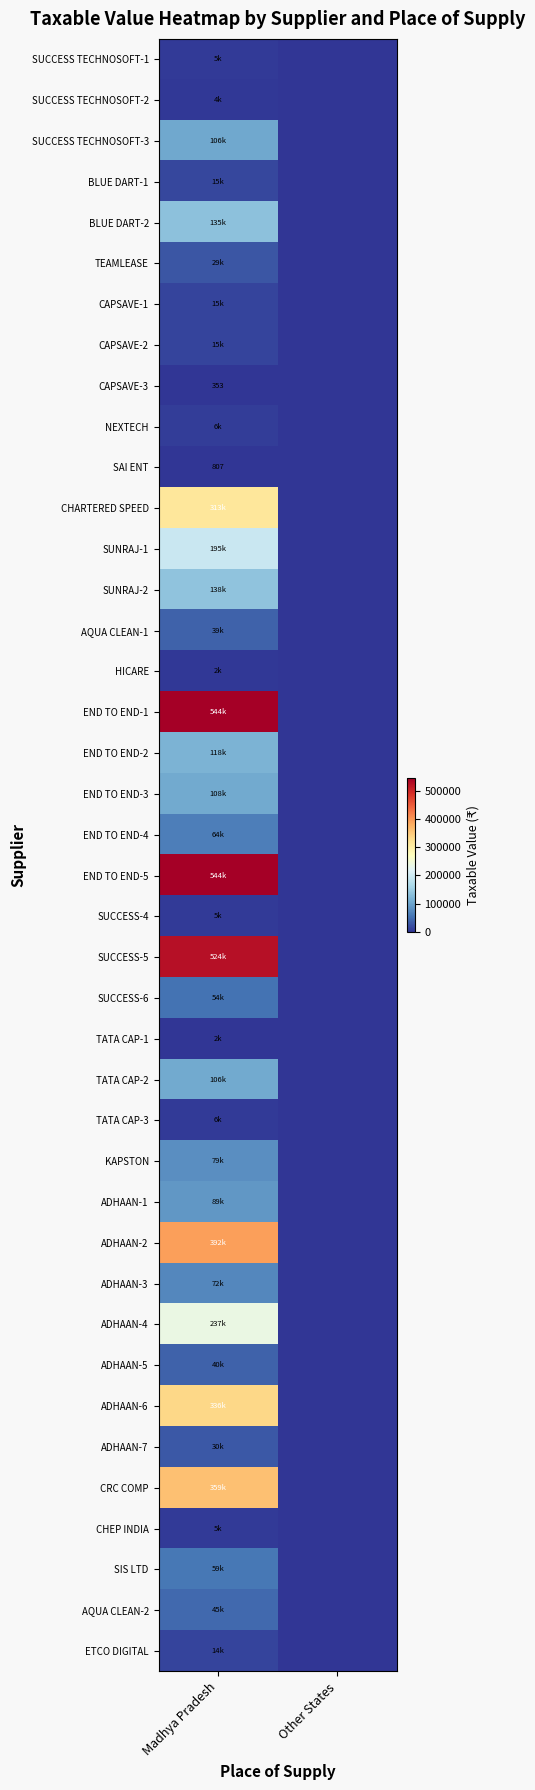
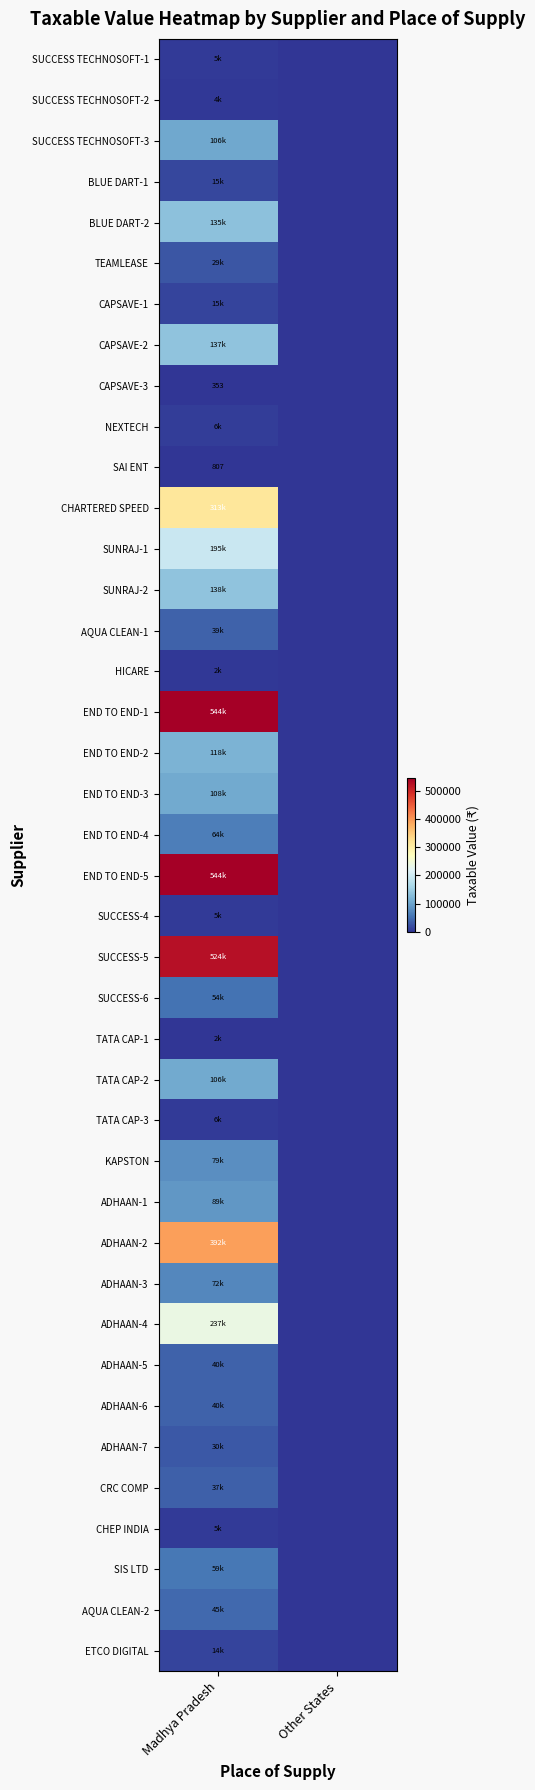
CAPSAVE-2, Madhya Pradesh: 15k -> 137k
ADHAAN-6, Madhya Pradesh: 336k -> 40k
CRC COMP, Madhya Pradesh: 359k -> 37k
